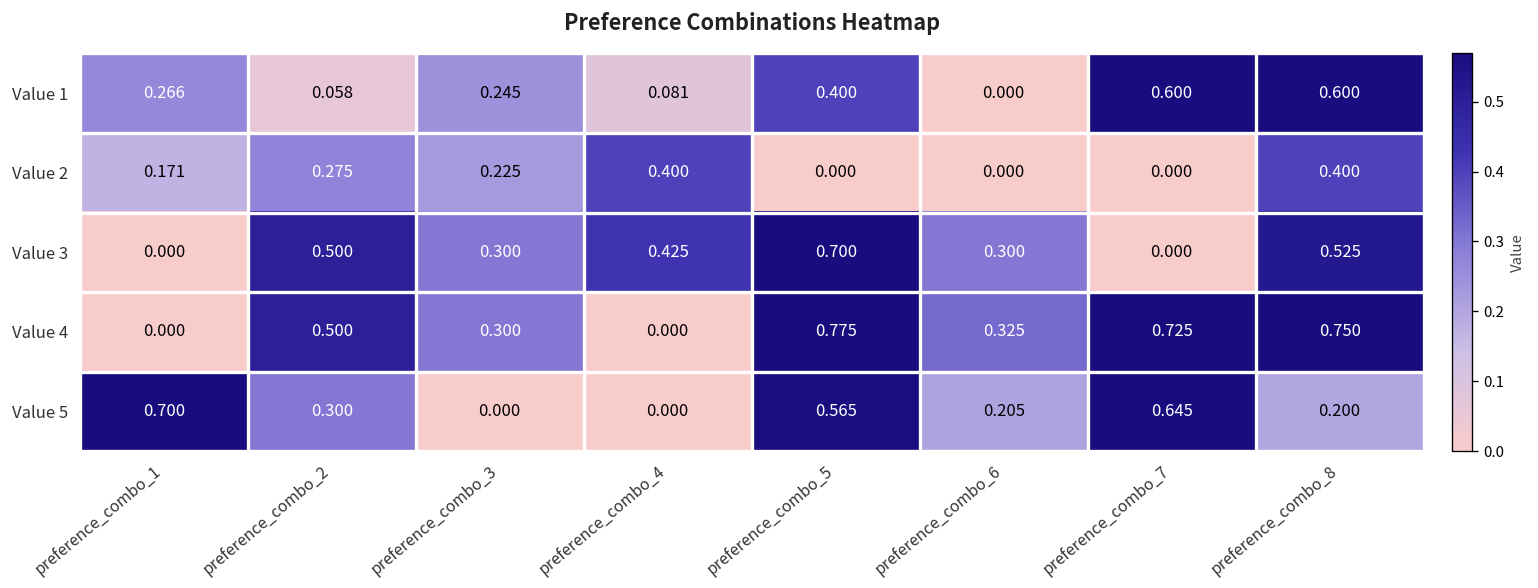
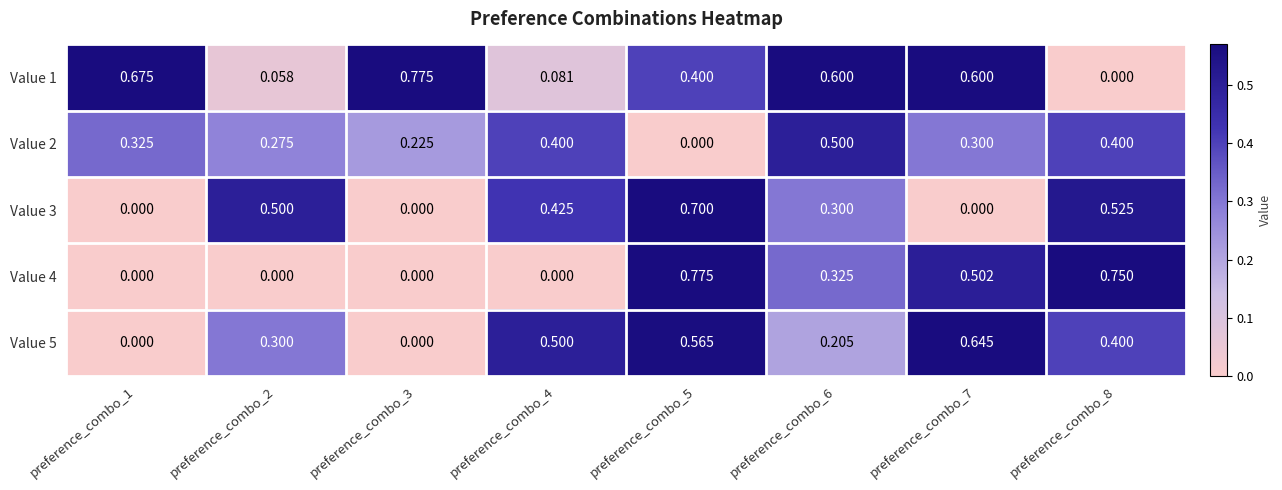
Value 1, preference_combo_1: 0.266 -> 0.675
Value 1, preference_combo_3: 0.245 -> 0.775
Value 1, preference_combo_6: 0.000 -> 0.600
Value 1, preference_combo_8: 0.600 -> 0.000
Value 2, preference_combo_1: 0.171 -> 0.325
Value 2, preference_combo_6: 0.000 -> 0.500
Value 2, preference_combo_7: 0.000 -> 0.300
Value 3, preference_combo_3: 0.300 -> 0.000
Value 4, preference_combo_2: 0.500 -> 0.000
Value 4, preference_combo_3: 0.300 -> 0.000
Value 4, preference_combo_7: 0.725 -> 0.502
Value 5, preference_combo_1: 0.700 -> 0.000
Value 5, preference_combo_4: 0.000 -> 0.500
Value 5, preference_combo_8: 0.200 -> 0.400
